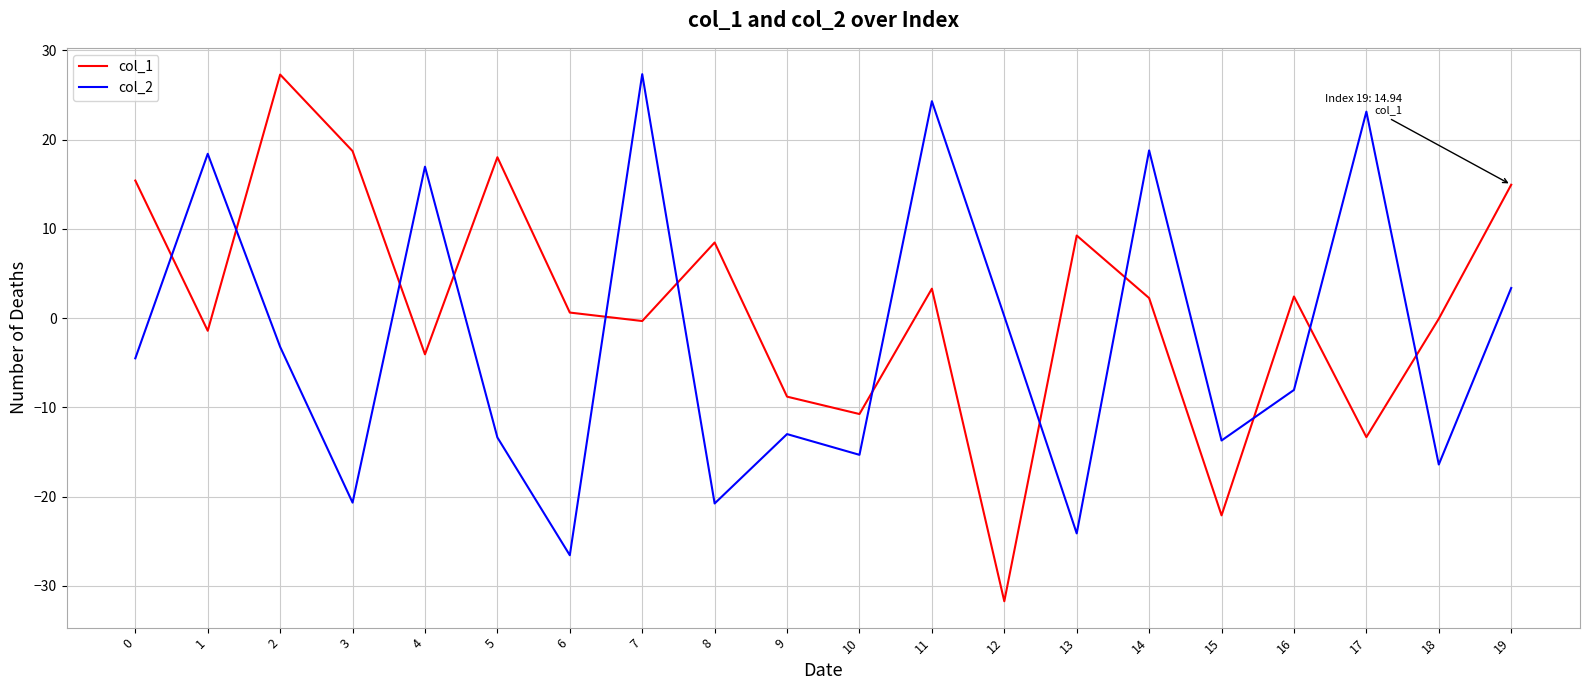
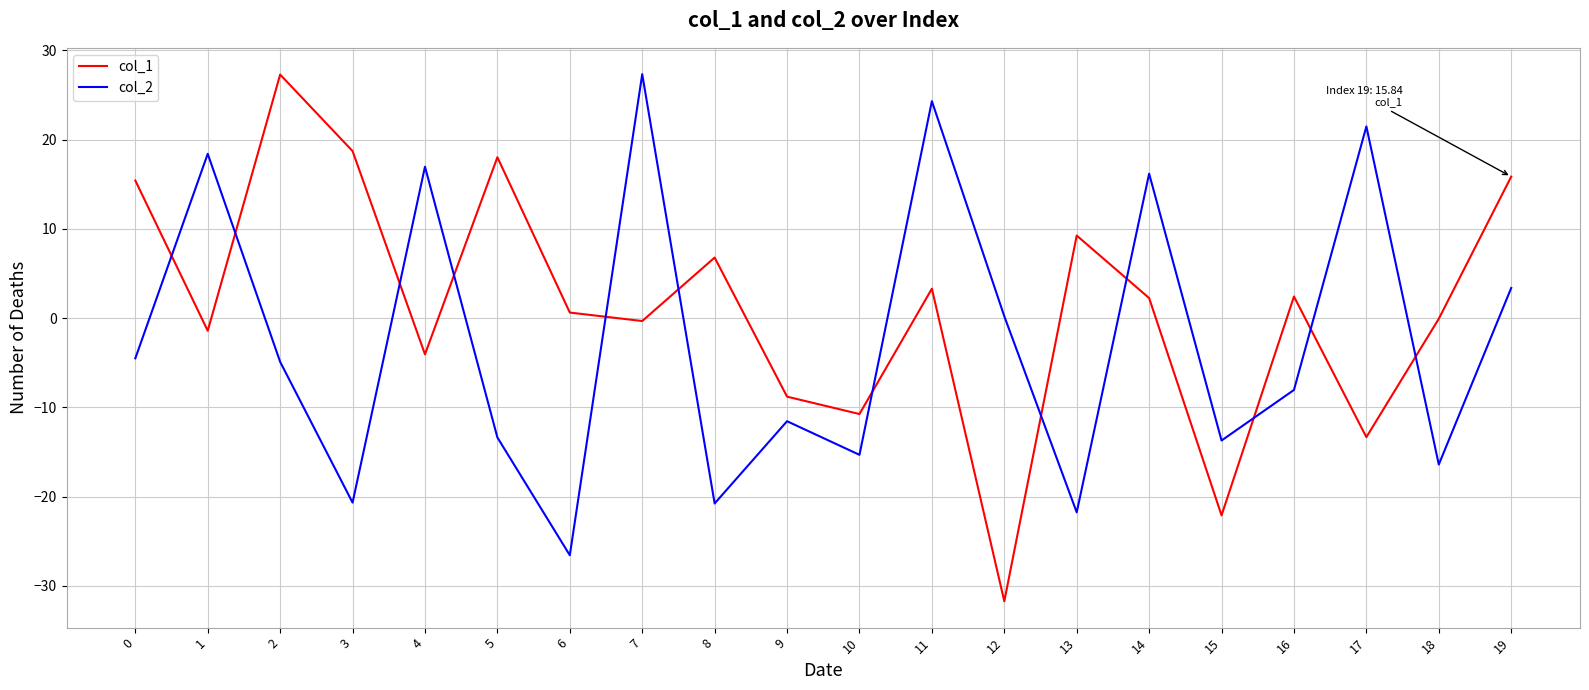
col_2, 2: -3 -> -5
col_1, 8: 8 -> 7
col_2, 9: -13 -> -12
col_2, 13: -24 -> -22
col_2, 14: 19 -> 16
col_2, 17: 23 -> 21
col_1, 19: 14.94 -> 15.84
